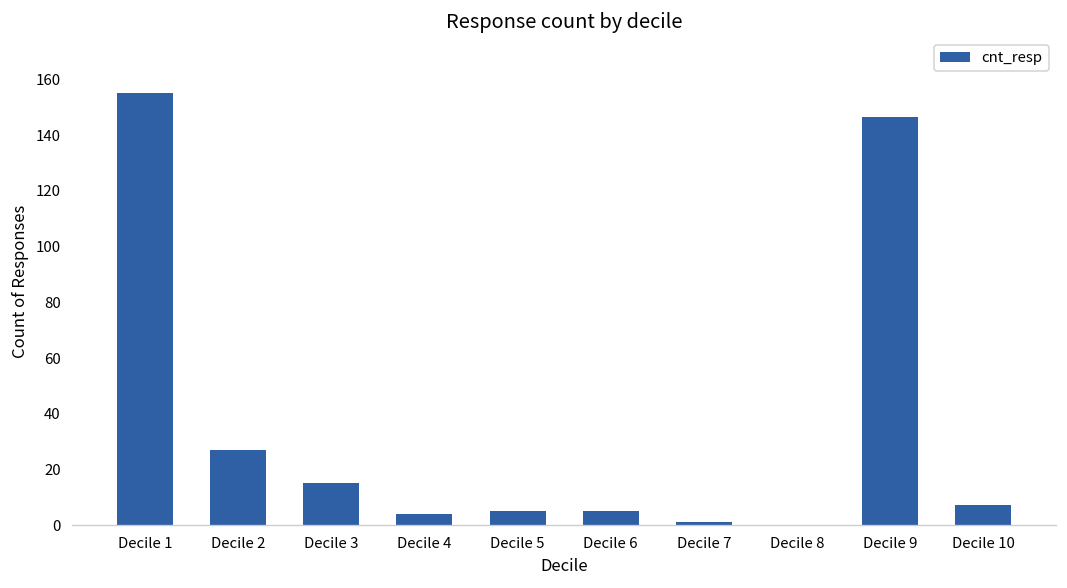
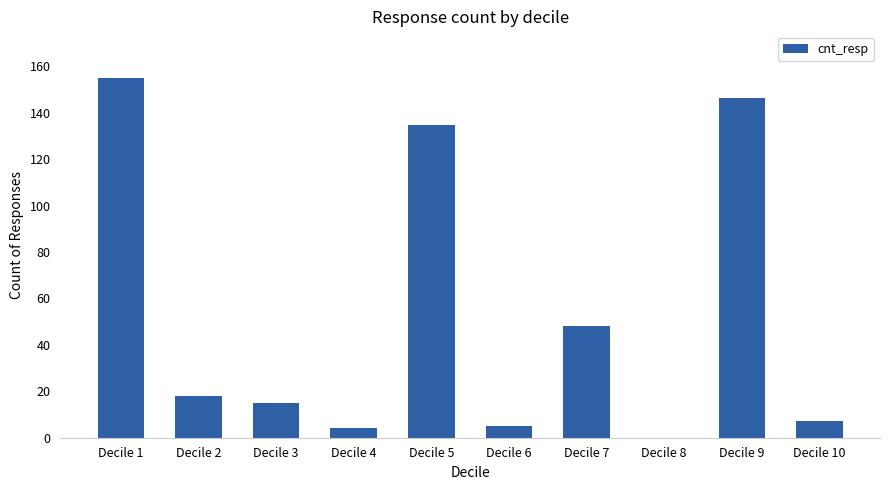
Decile 2: 27 -> 18
Decile 5: 5 -> 135
Decile 7: 1 -> 48
